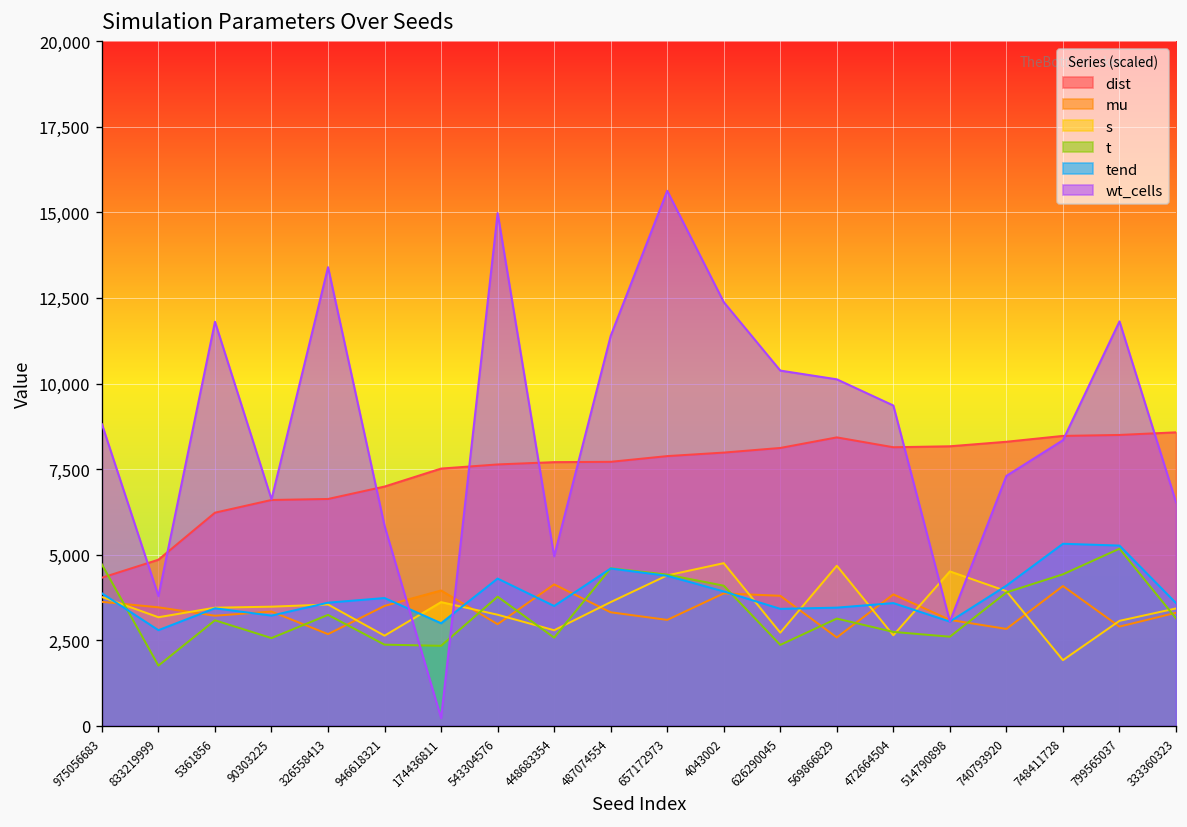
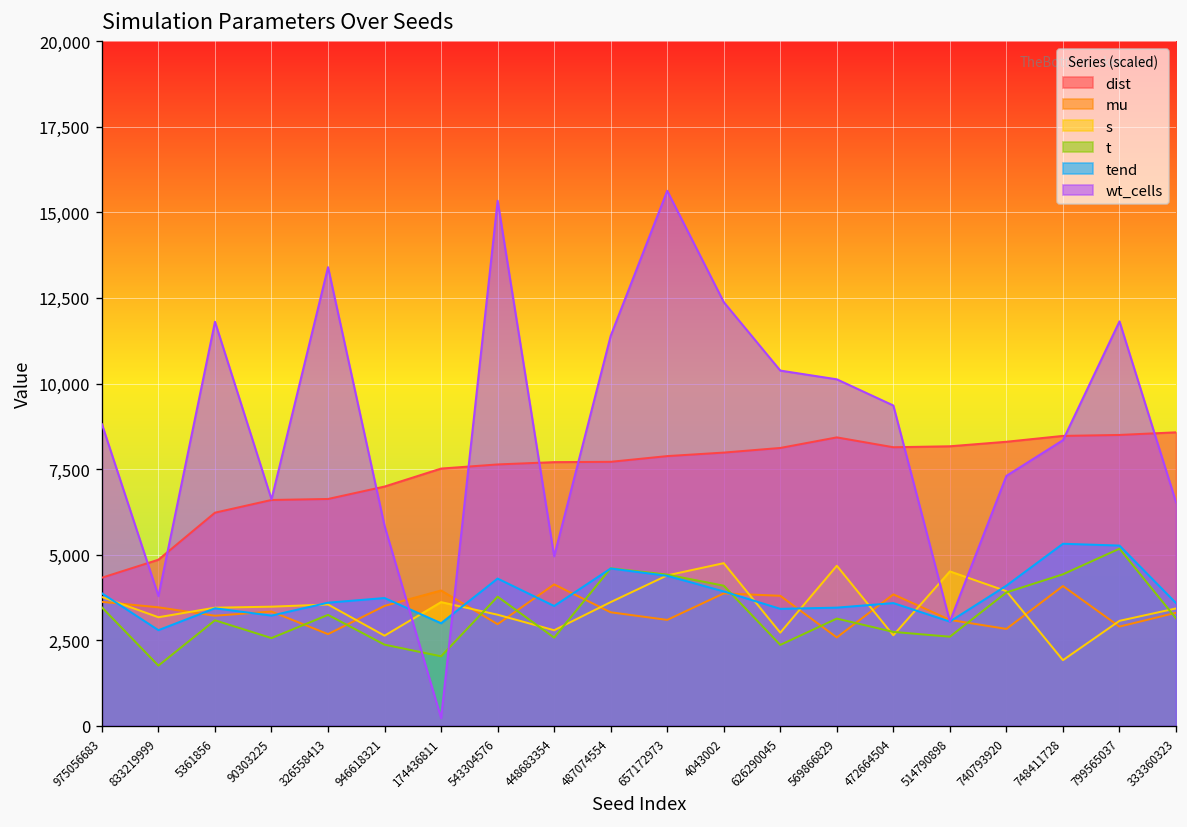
t, 975056683: 4,700 -> 3,500
t, 174436811: 2,300 -> 2,000
wt_cells, 543304576: 15,000 -> 15,300
